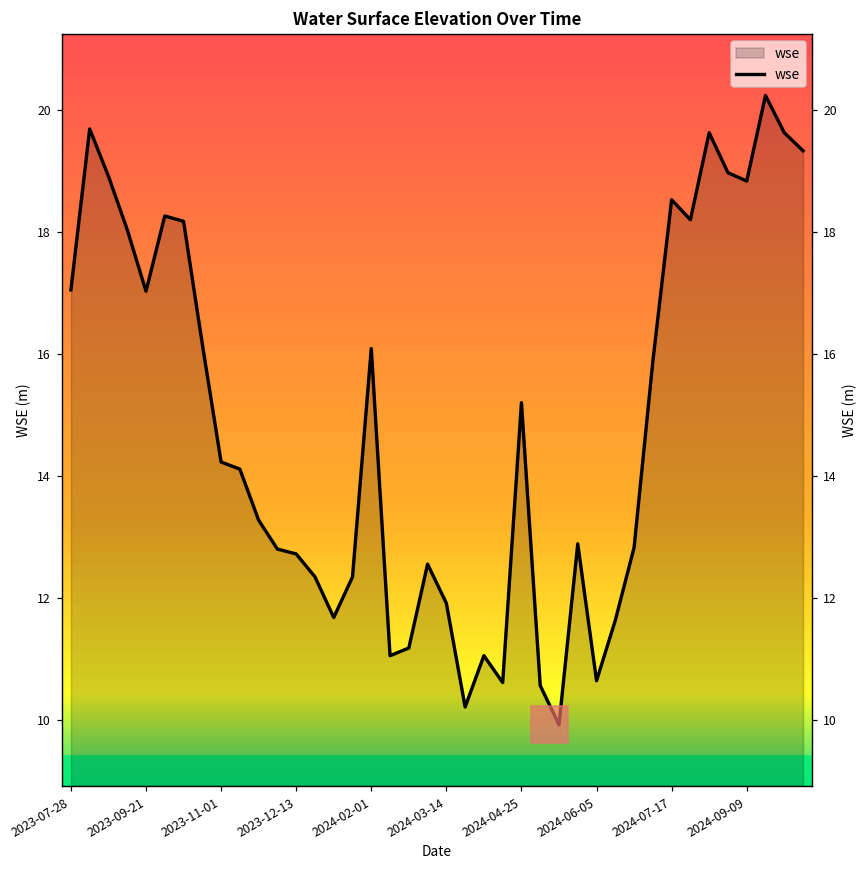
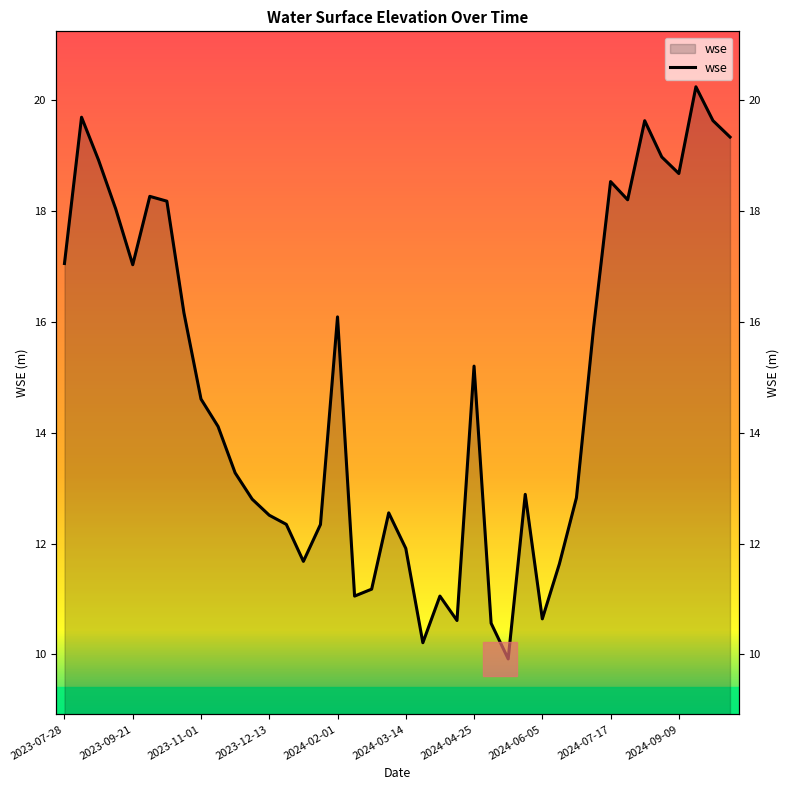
2023-11-01: 14.2 -> 14.6
2023-12-13: 12.7 -> 12.5
2024-09-09: 18.8 -> 18.7
